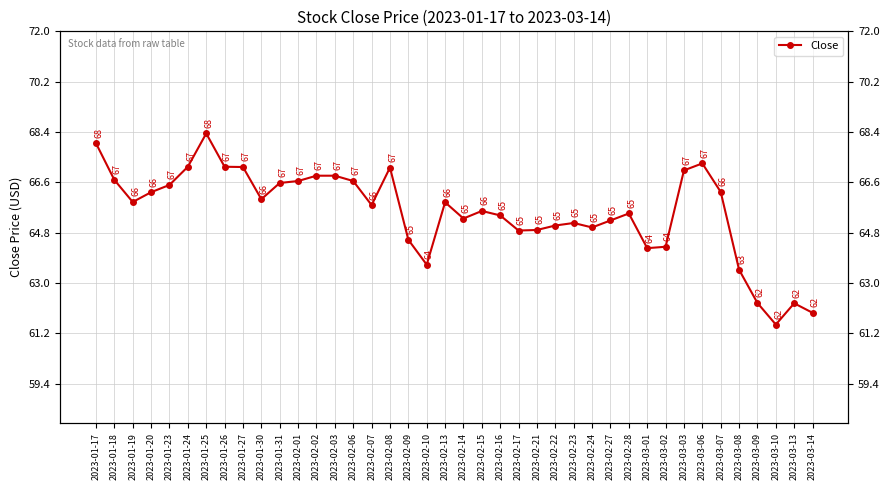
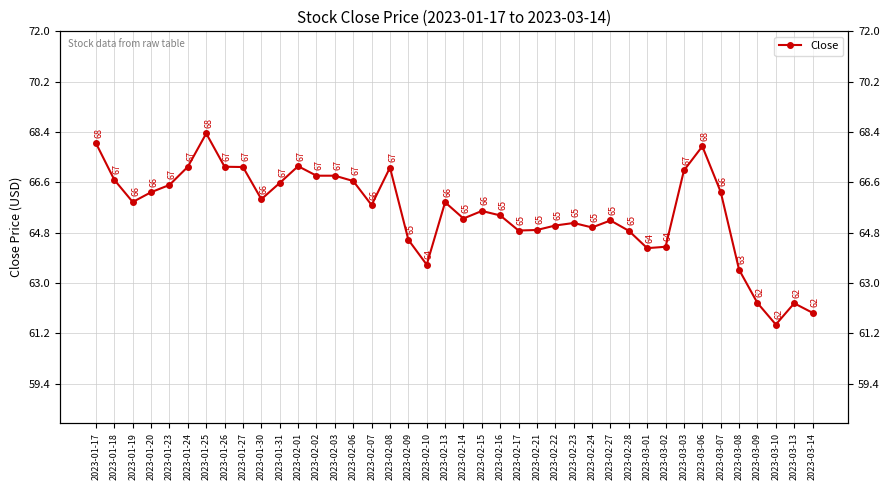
2023-02-01: 66.7 -> 67.2
2023-02-28: 65.5 -> 64.9
2023-03-06: 67 -> 68
